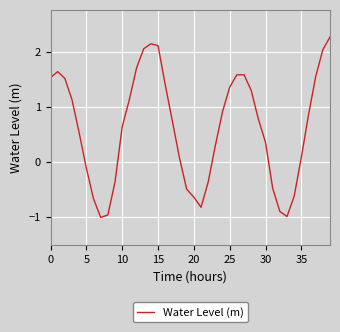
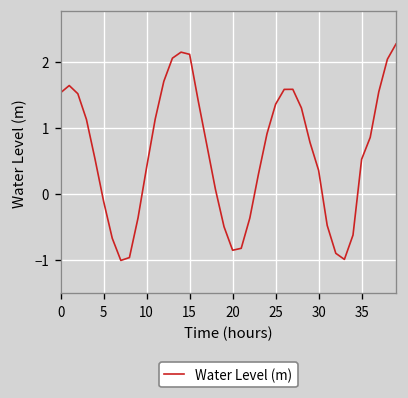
10: 0.6 -> 0.4
20: -0.6 -> -0.9
35: 0.1 -> 0.5
